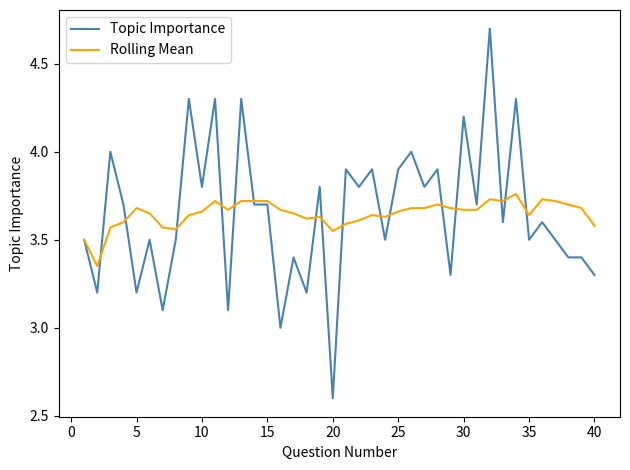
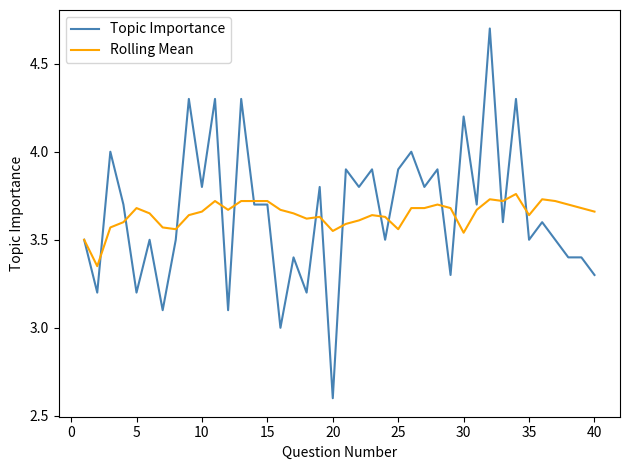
Rolling Mean, 25: 3.66 -> 3.56
Rolling Mean, 30: 3.67 -> 3.54
Rolling Mean, 40: 3.58 -> 3.66
